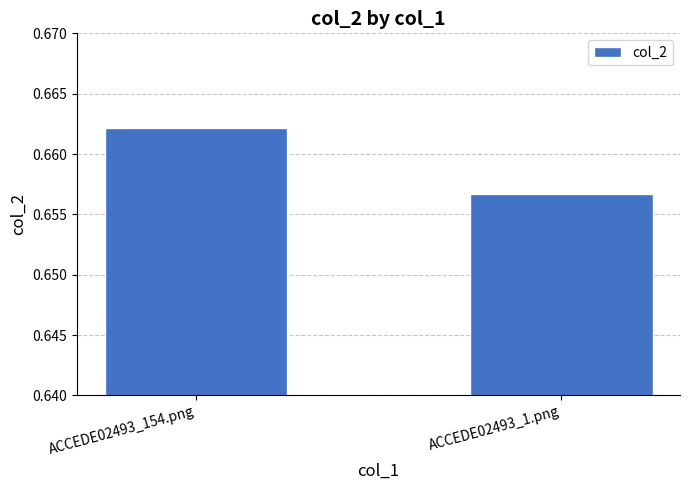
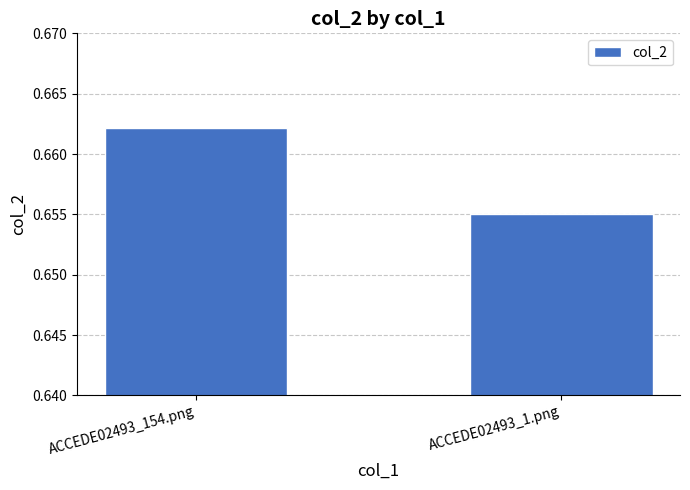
ACCEDE02493_1.png: 0.6567 -> 0.6550
